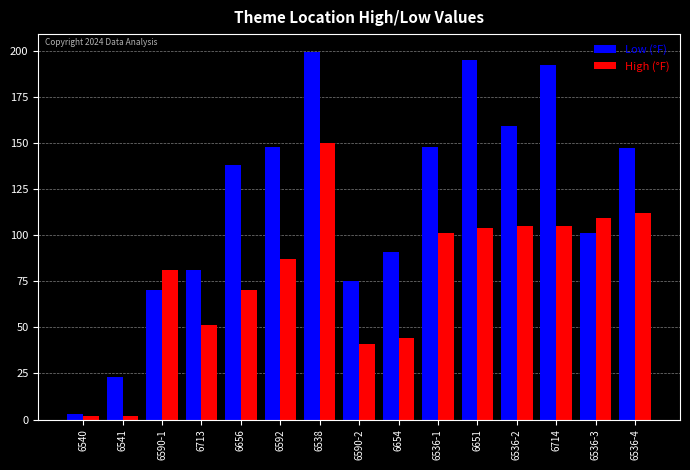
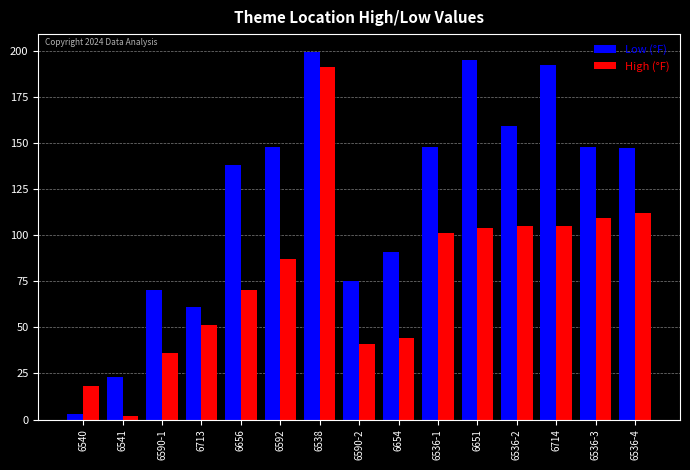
High (°F), 6540: 2 -> 18
High (°F), 6590-1: 81 -> 36
Low (°F), 6713: 81 -> 61
High (°F), 6538: 150 -> 191
Low (°F), 6536-3: 101 -> 148
